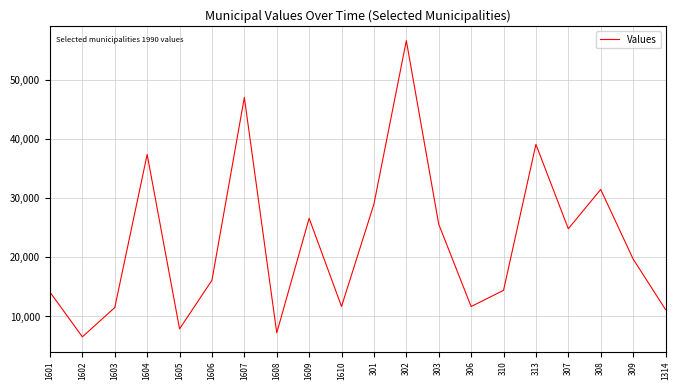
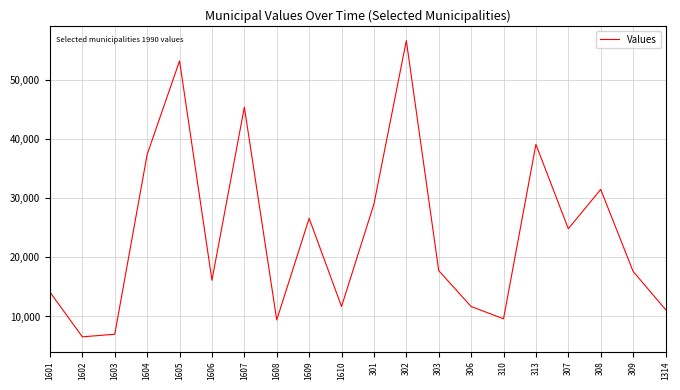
1603: 12,000 -> 7,000
1605: 8,000 -> 53,000
1607: 47,000 -> 45,000
1608: 7,000 -> 9,000
303: 26,000 -> 18,000
310: 14,000 -> 10,000
309: 20,000 -> 18,000
